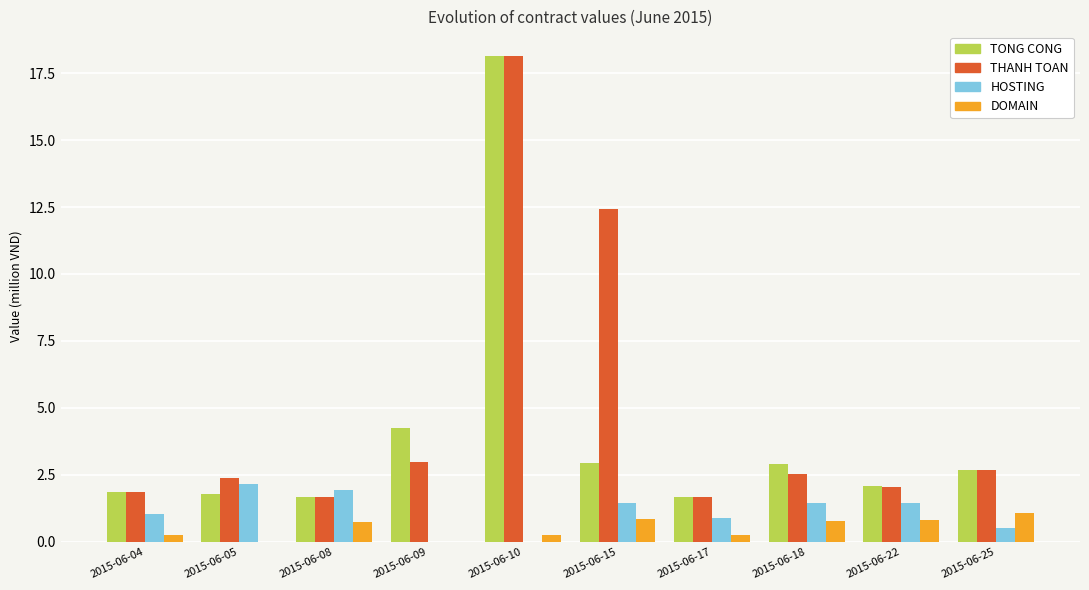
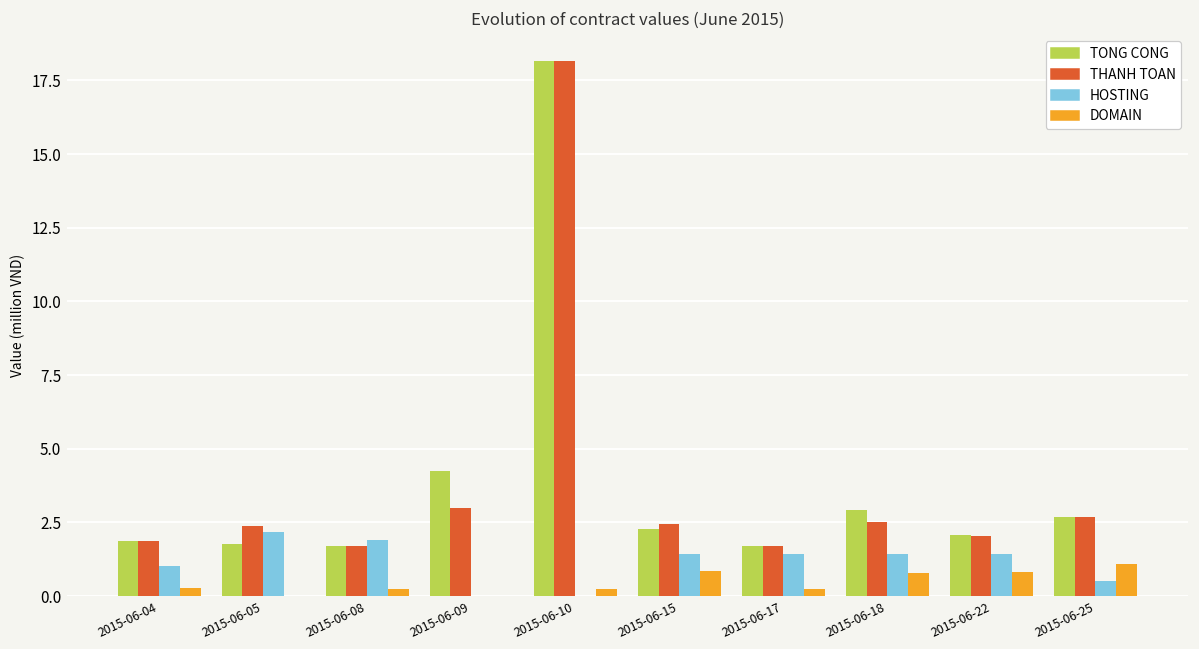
DOMAIN, 2015-06-08: 0.7 -> 0.3
TONG CONG, 2015-06-15: 2.9 -> 2.3
THANH TOAN, 2015-06-15: 12.4 -> 2.4
HOSTING, 2015-06-17: 0.9 -> 1.4
